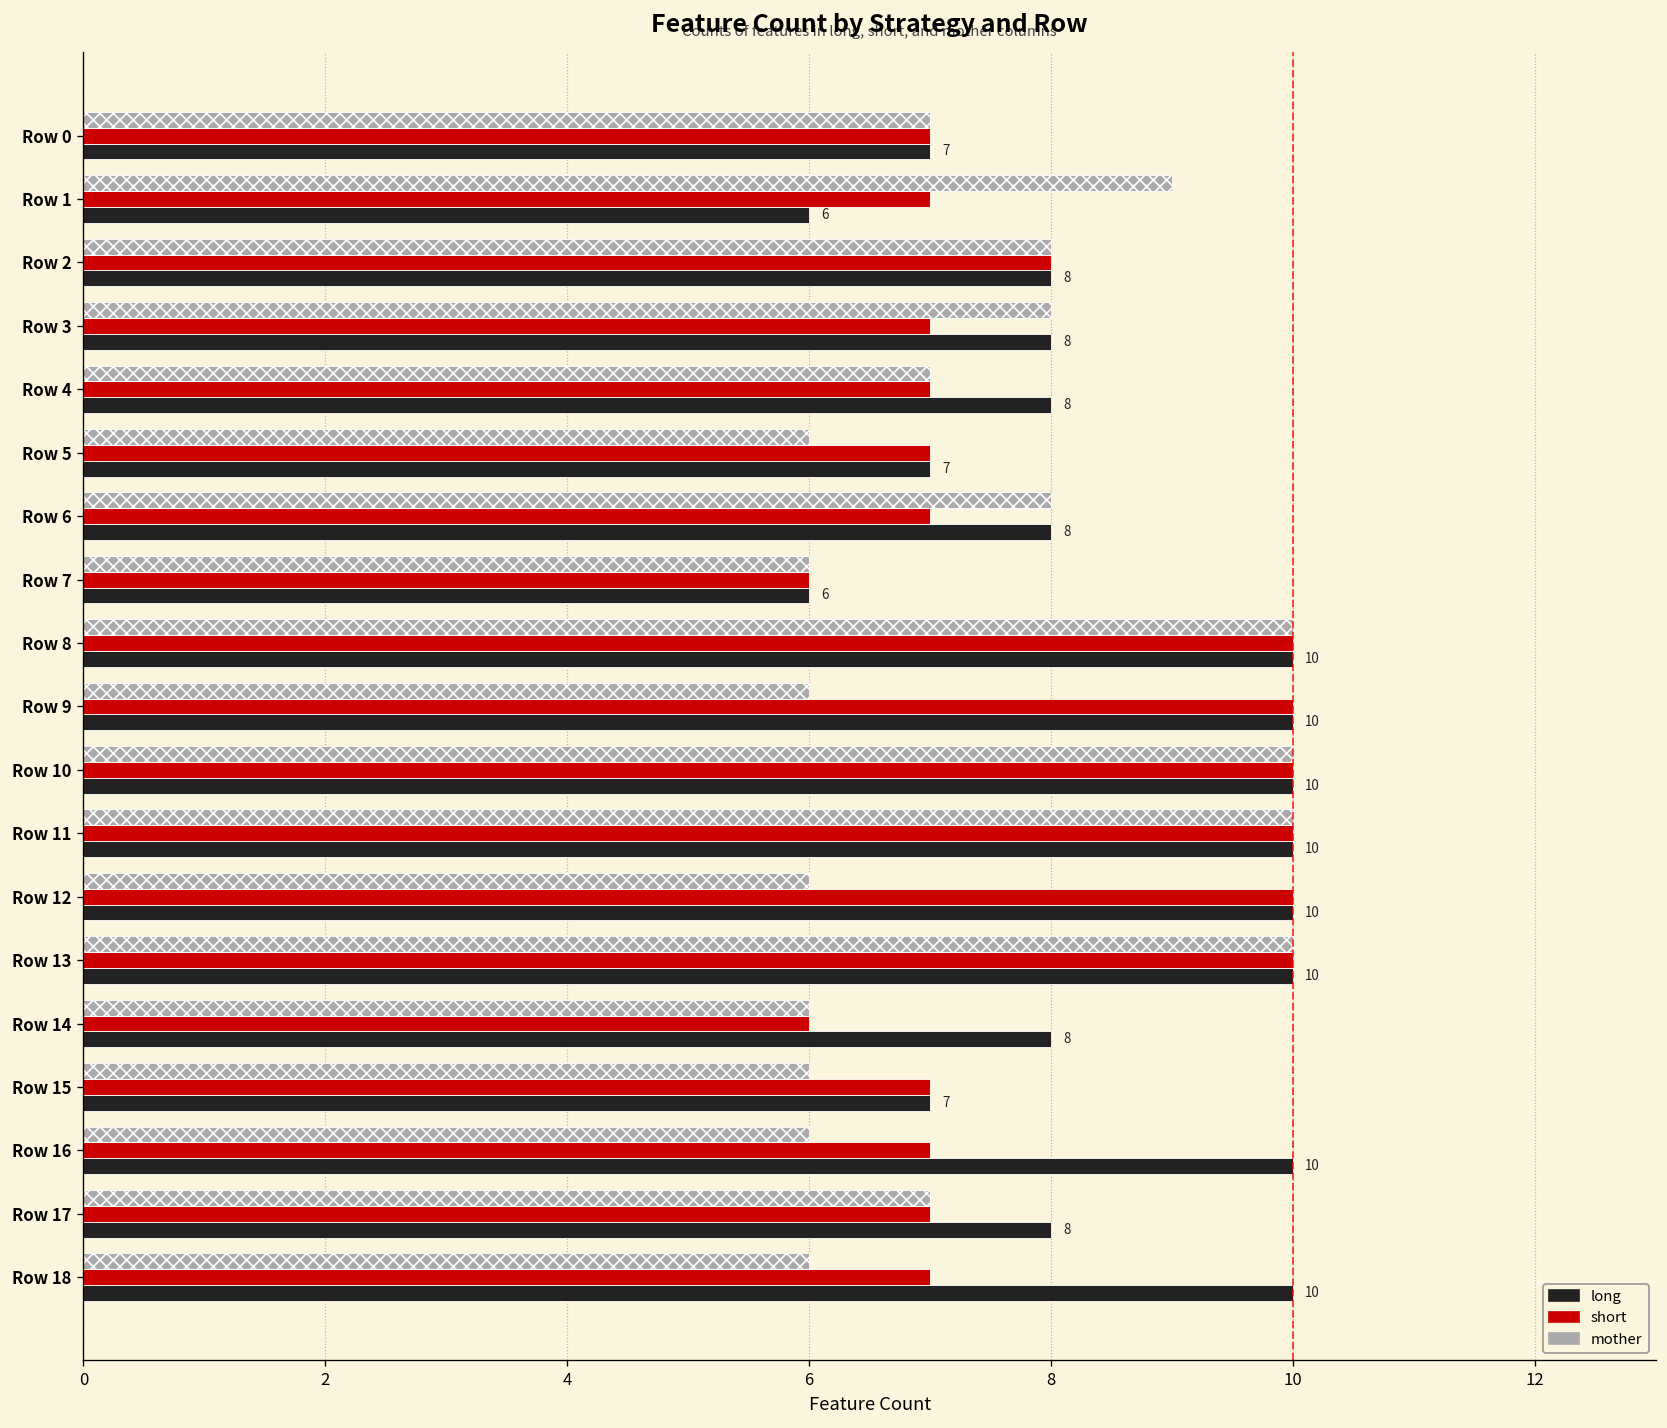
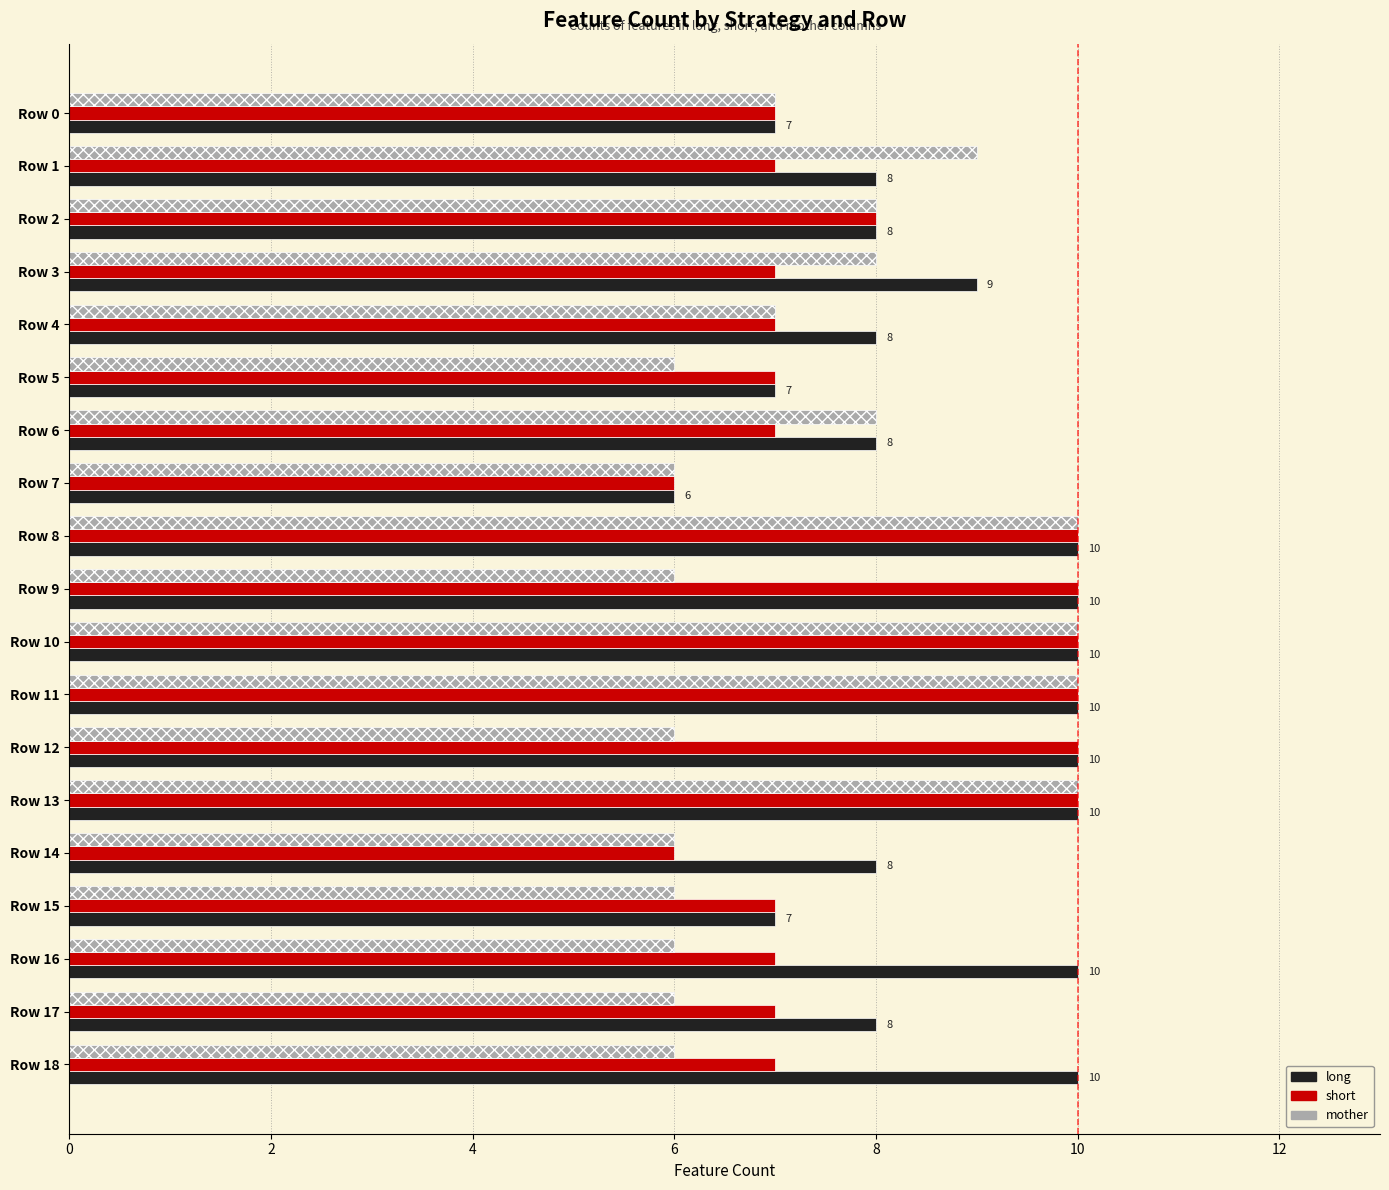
long, Row 1: 6 -> 8
long, Row 3: 8 -> 9
mother, Row 17: 7 -> 6
